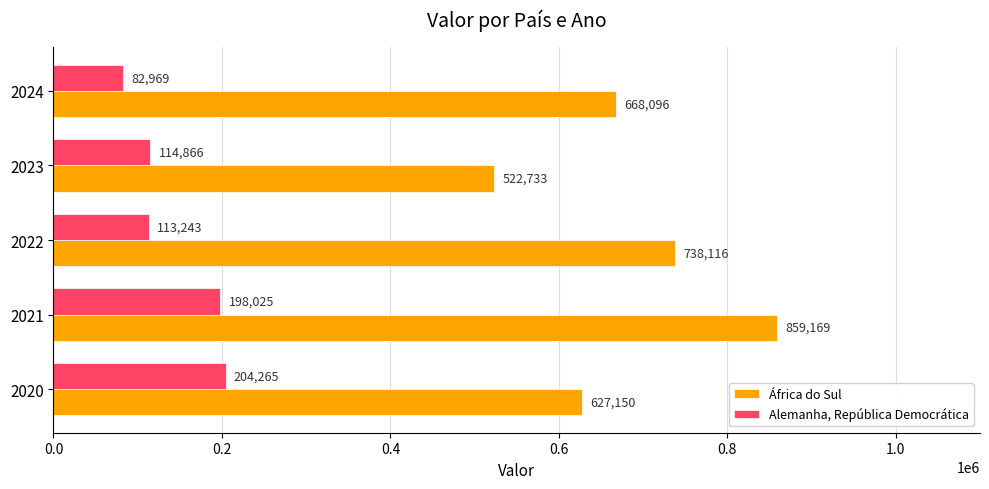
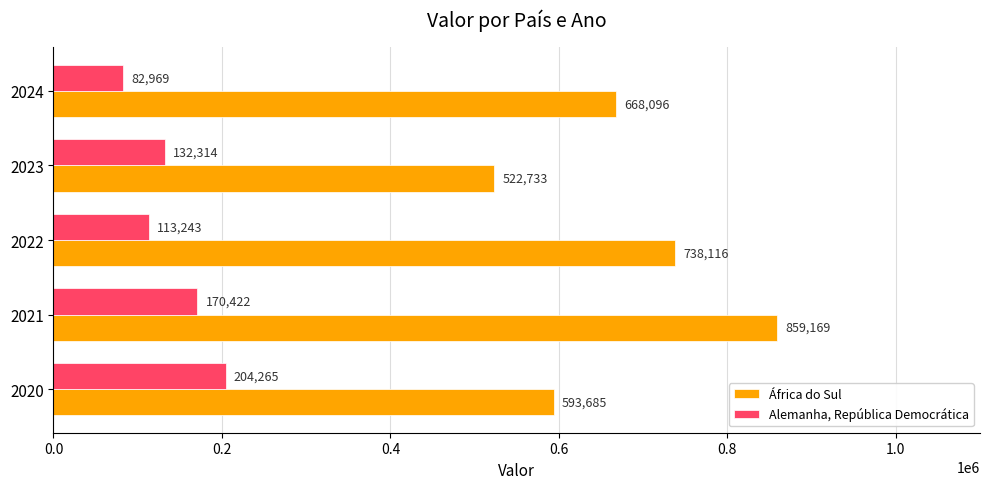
Alemanha, República Democrática, 2023: 114,866 -> 132,314
Alemanha, República Democrática, 2021: 198,025 -> 170,422
África do Sul, 2020: 627,150 -> 593,685
